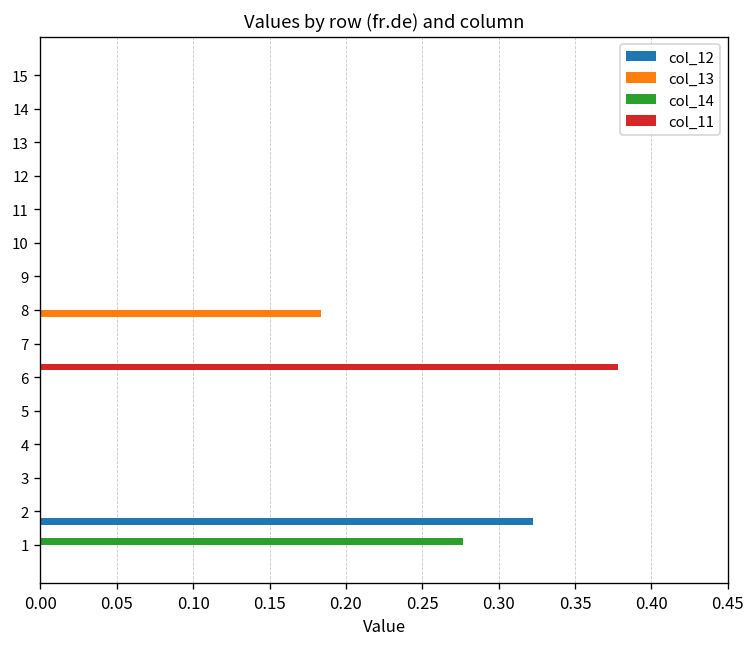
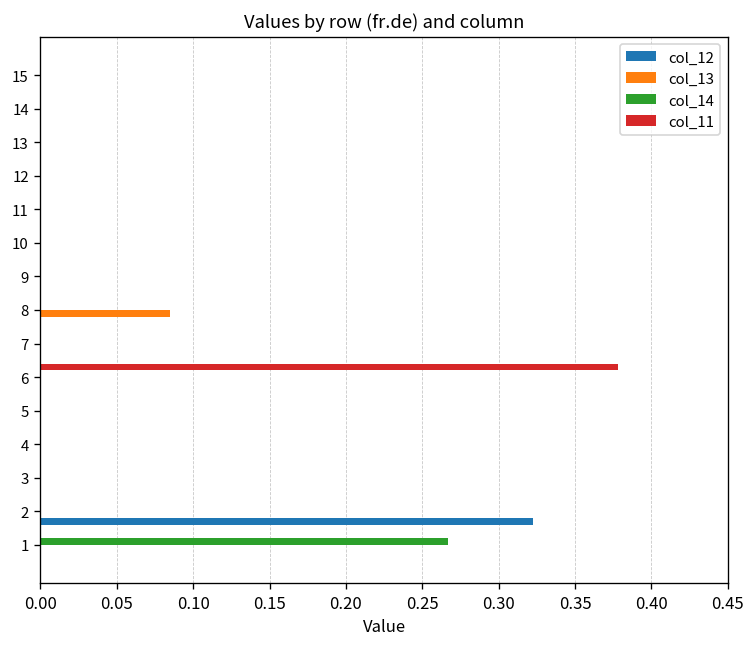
col_13, 8: 0.183 -> 0.085
col_14, 1: 0.277 -> 0.267
